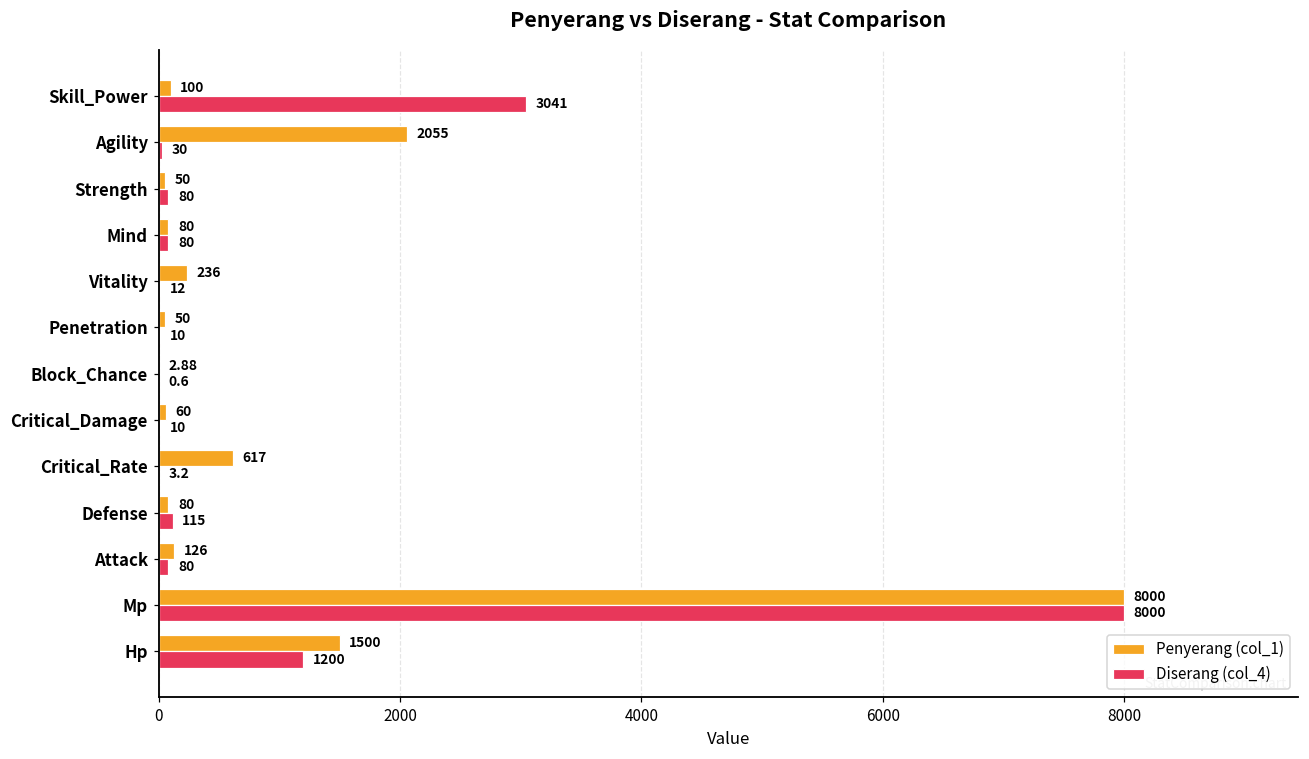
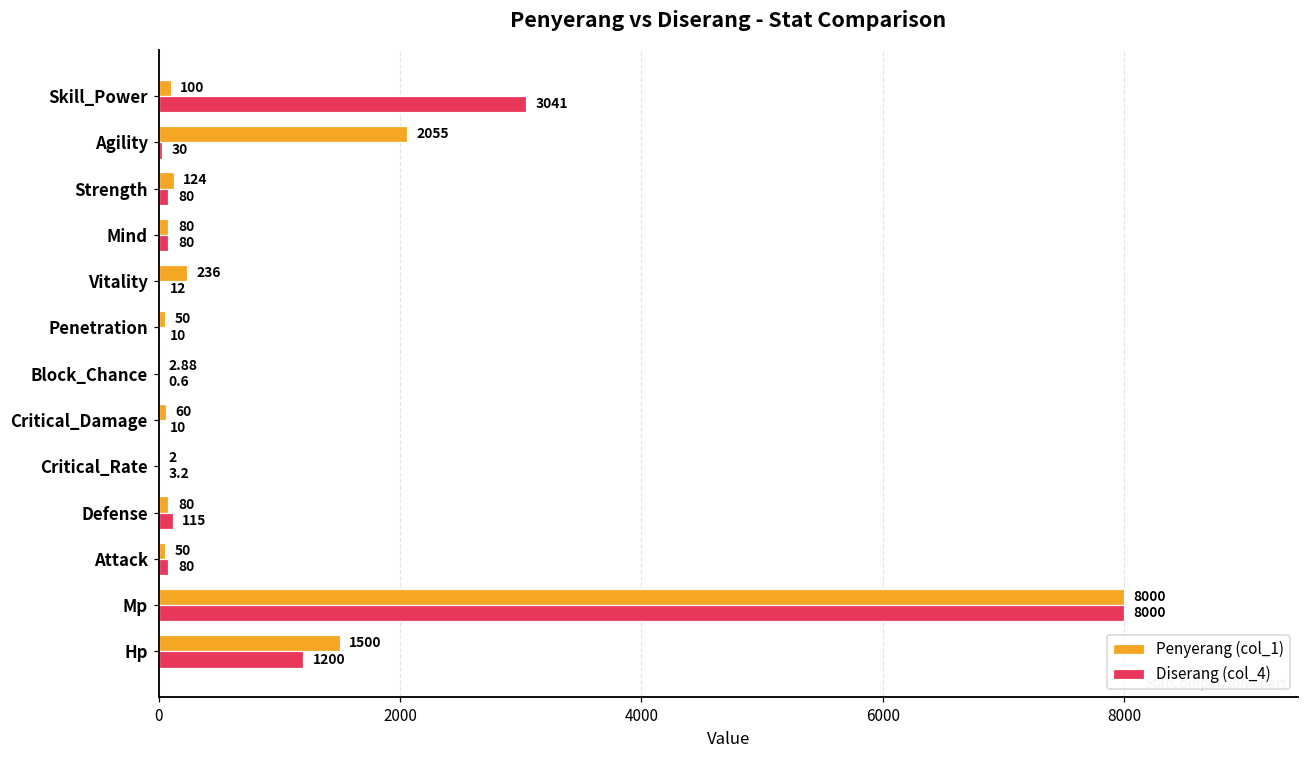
Penyerang (col_1), Strength: 50 -> 124
Penyerang (col_1), Critical_Rate: 617 -> 2
Penyerang (col_1), Attack: 126 -> 50
